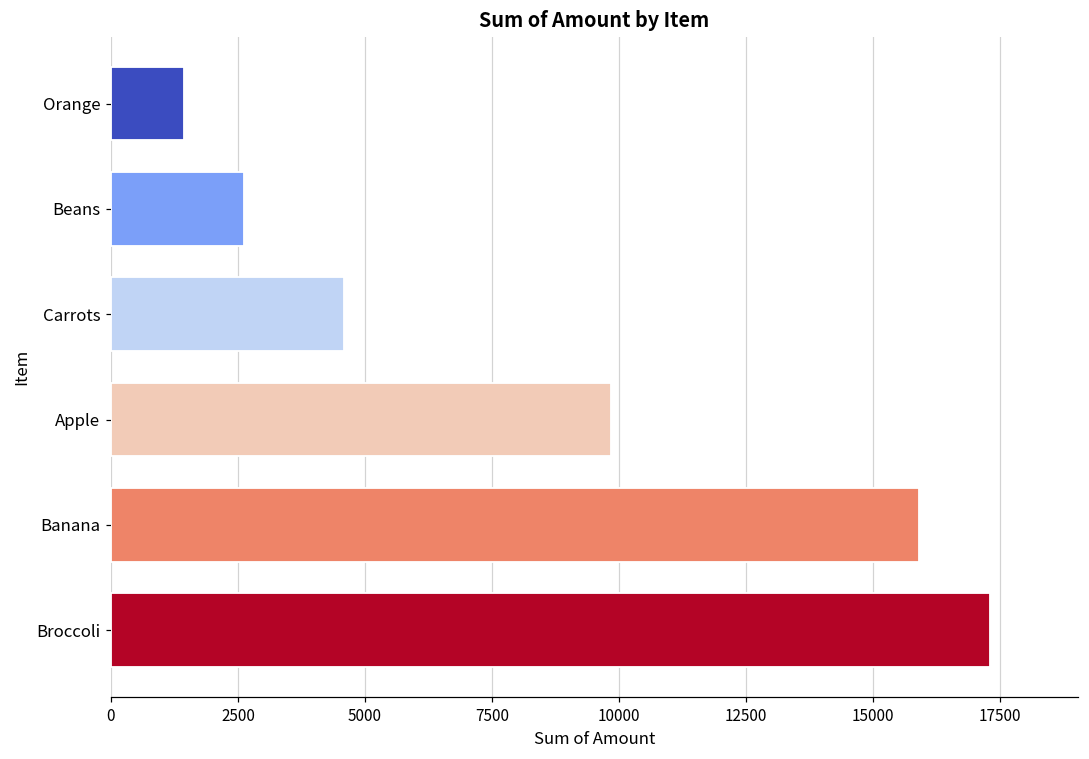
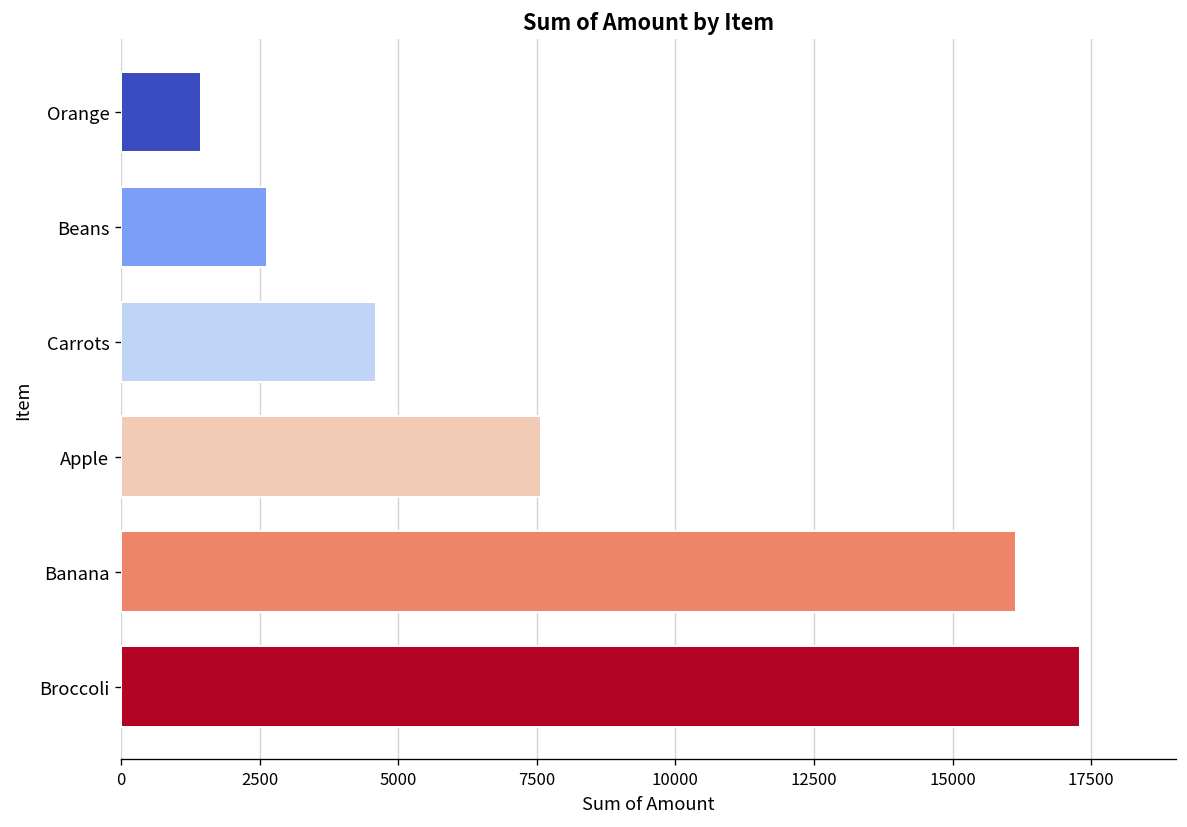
Apple: 9800 -> 7600
Banana: 15900 -> 16100
